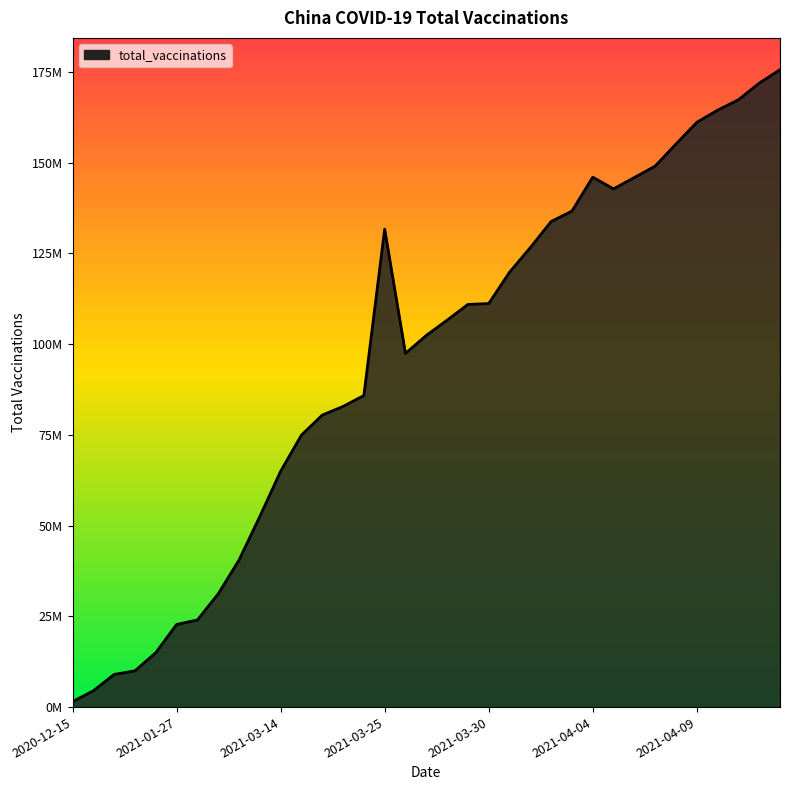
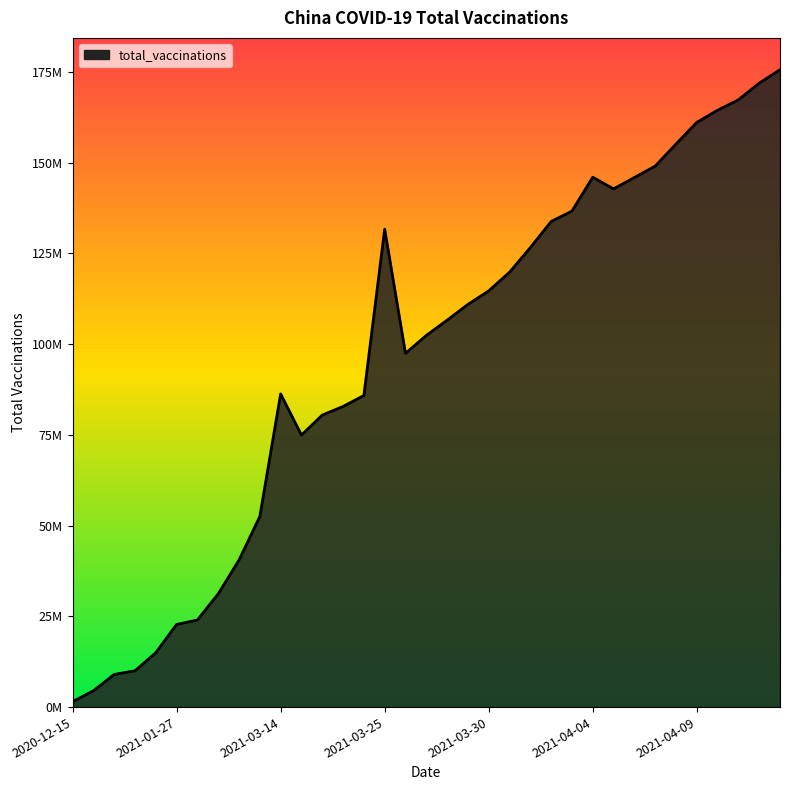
2021-03-14: 65000000 -> 86000000
2021-03-30: 111000000 -> 115000000
